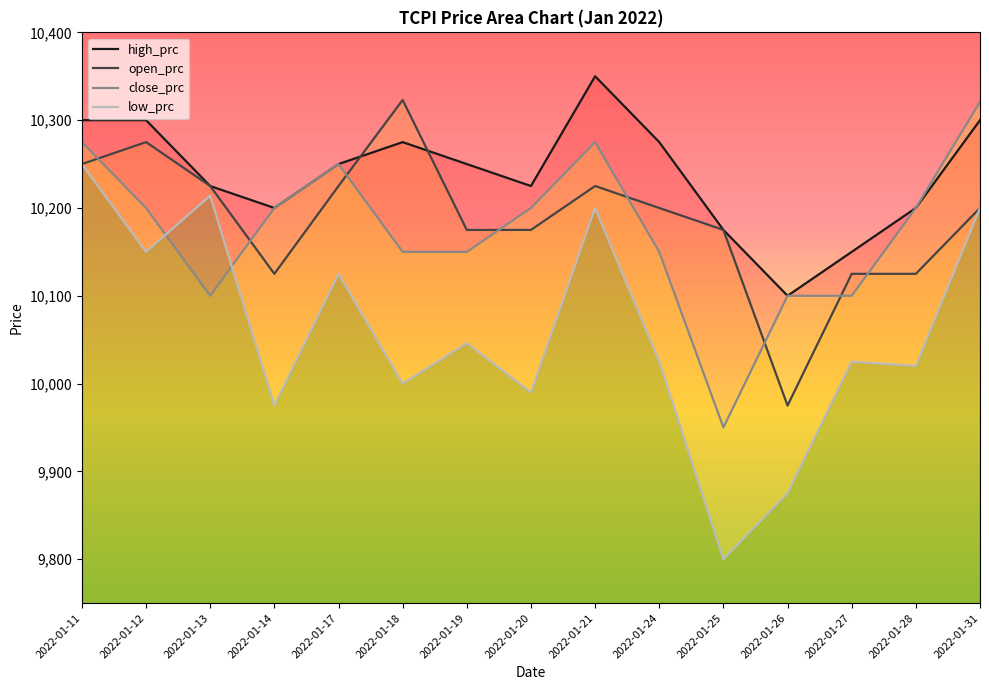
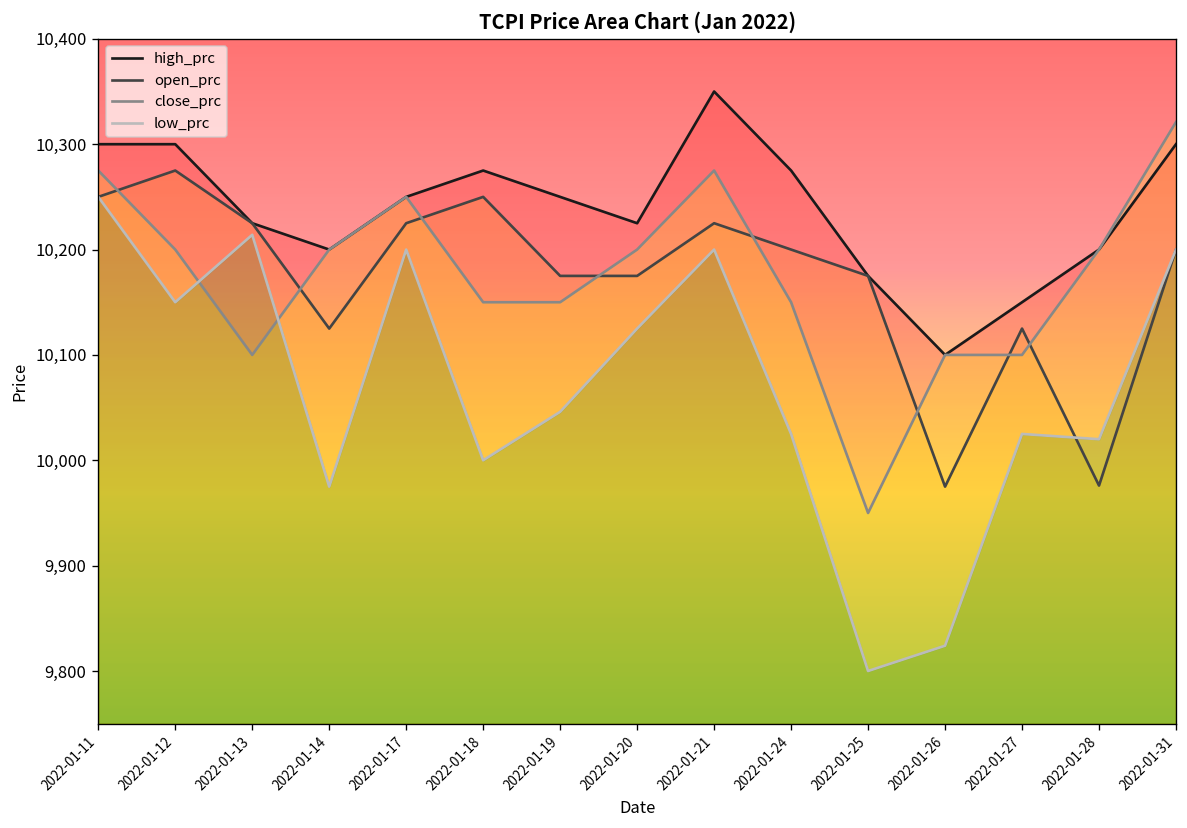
low_prc, 2022-01-17: 10,130 -> 10,200
open_prc, 2022-01-18: 10,320 -> 10,250
low_prc, 2022-01-20: 9,990 -> 10,130
low_prc, 2022-01-26: 9,880 -> 9,820
open_prc, 2022-01-28: 10,130 -> 9,980
